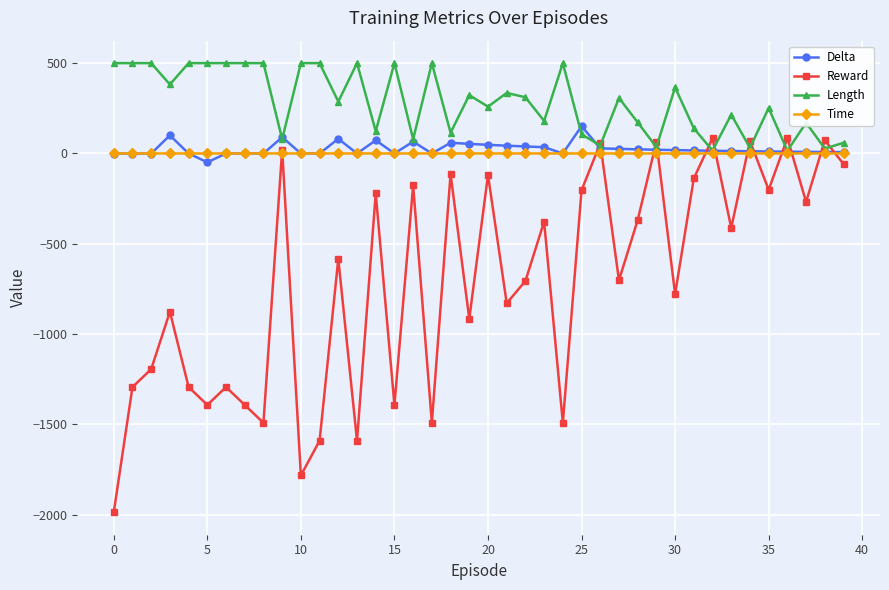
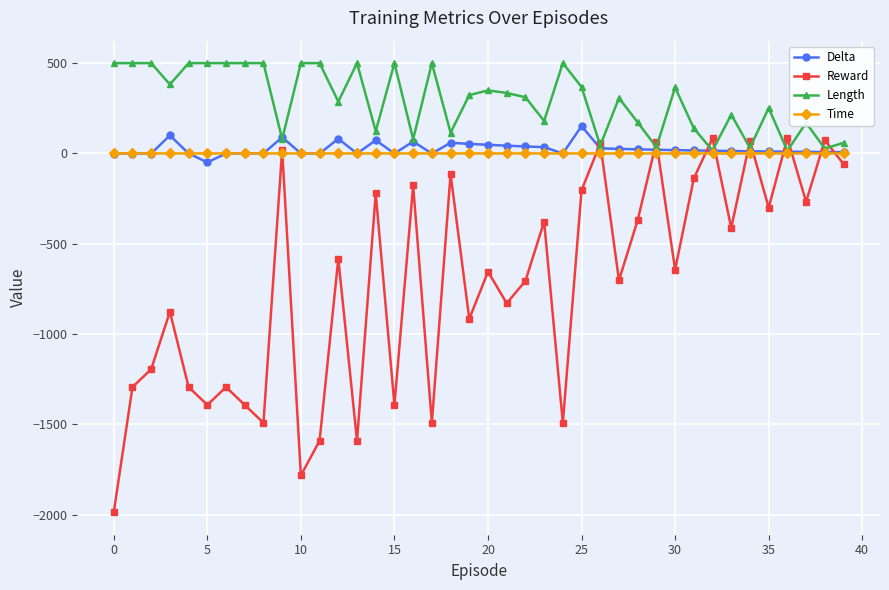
Reward, 20: -120 -> -650
Length, 20: 260 -> 350
Length, 25: 110 -> 370
Reward, 30: -780 -> -640
Reward, 35: -200 -> -300
